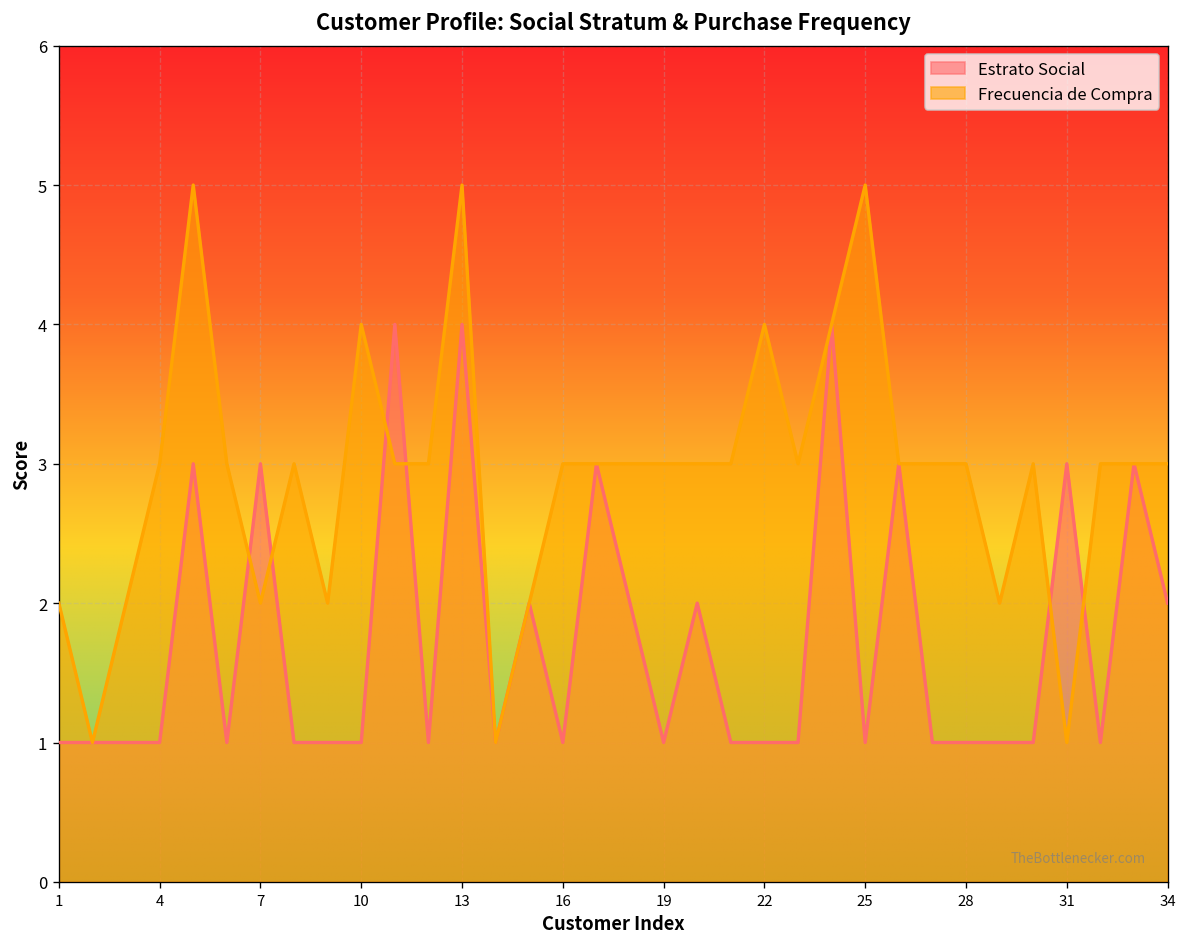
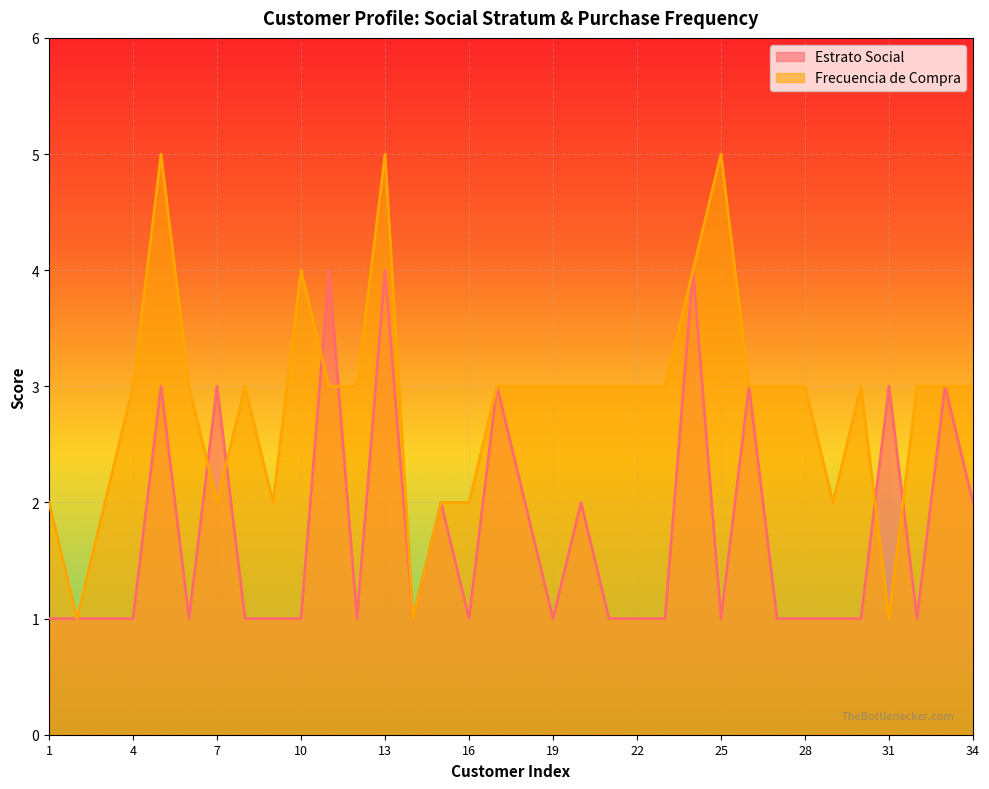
Frecuencia de Compra, 16: 3 -> 2
Frecuencia de Compra, 22: 4 -> 3
